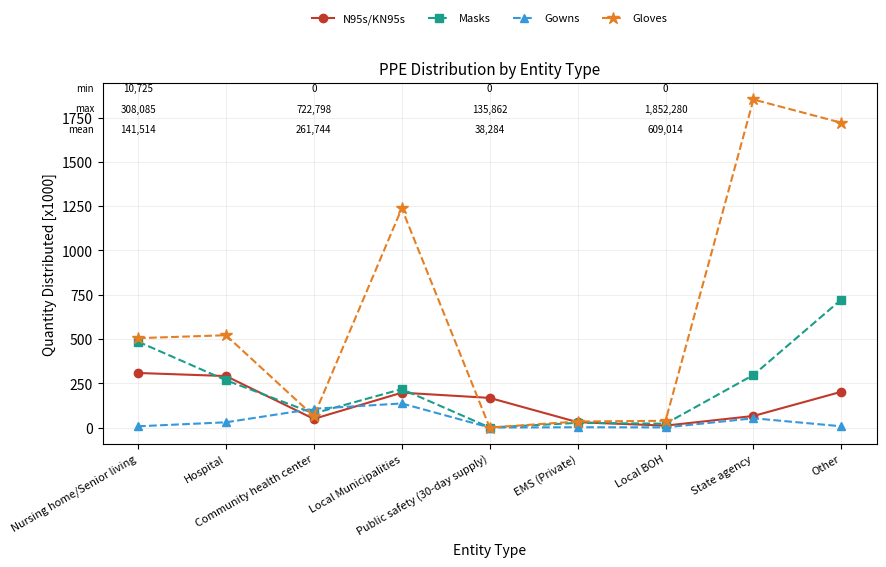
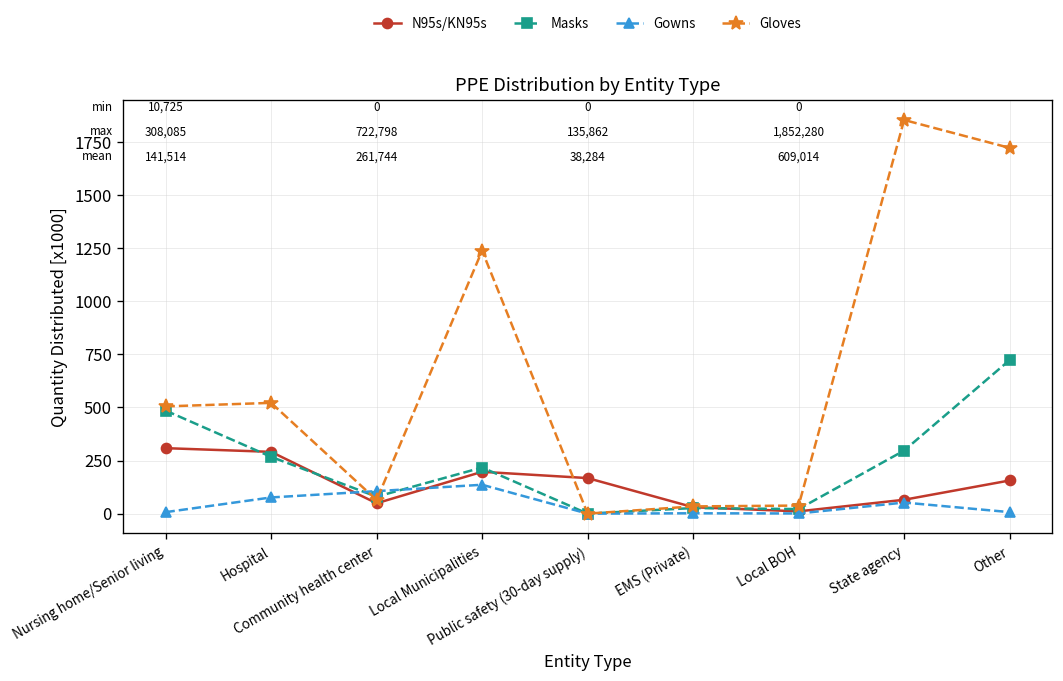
Gowns, Hospital: 30 -> 80
N95s/KN95s, Other: 200 -> 160
